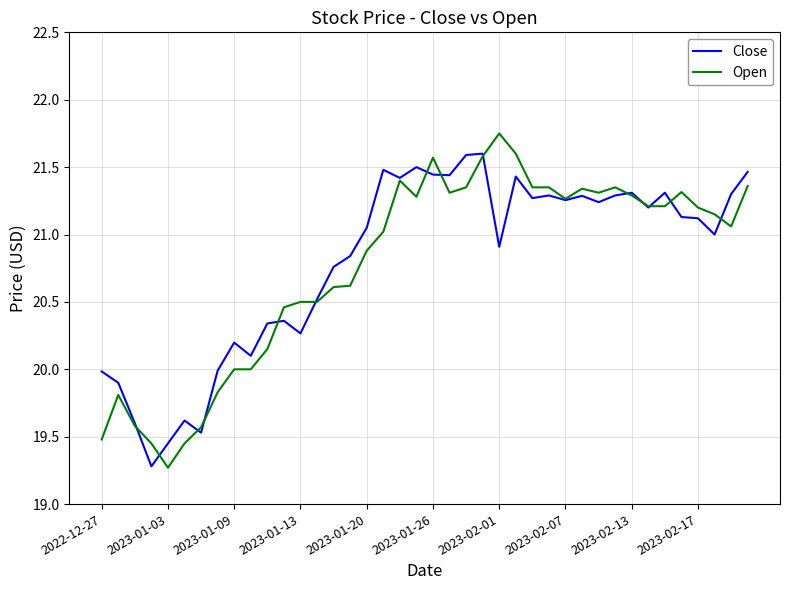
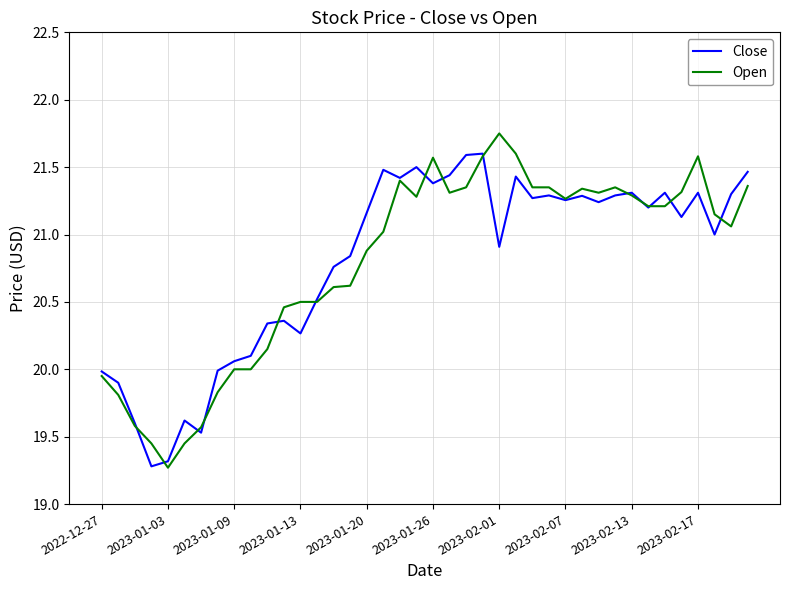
Open, 2022-12-27: 19.48 -> 19.95
Close, 2023-01-03: 19.45 -> 19.32
Close, 2023-01-09: 20.20 -> 20.06
Close, 2023-01-20: 21.05 -> 21.16
Close, 2023-01-26: 21.44 -> 21.38
Close, 2023-02-17: 21.12 -> 21.31
Open, 2023-02-17: 21.20 -> 21.58
